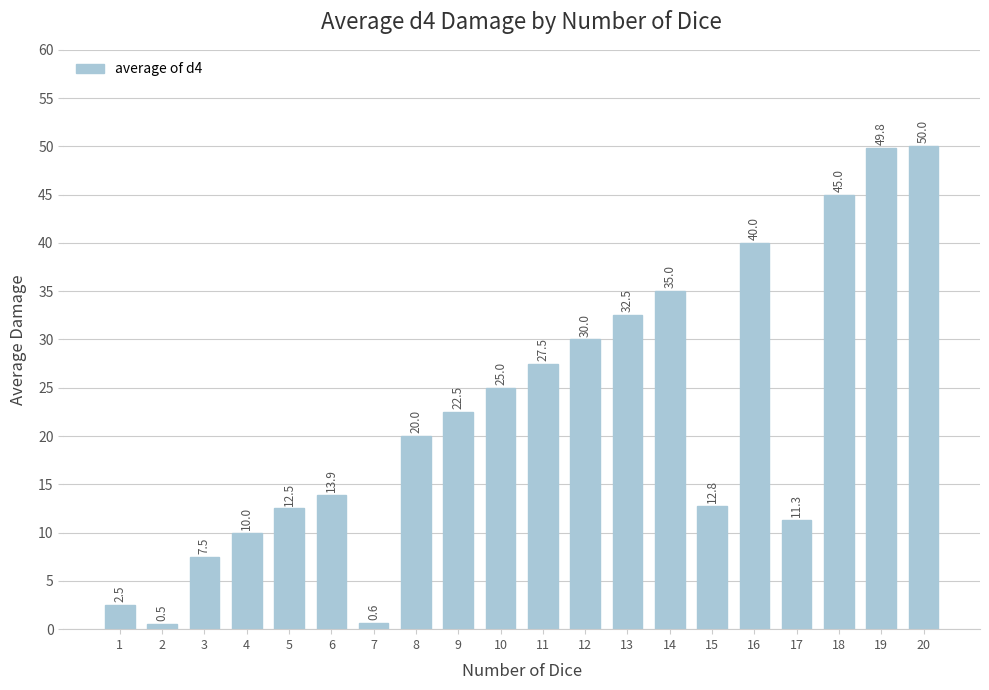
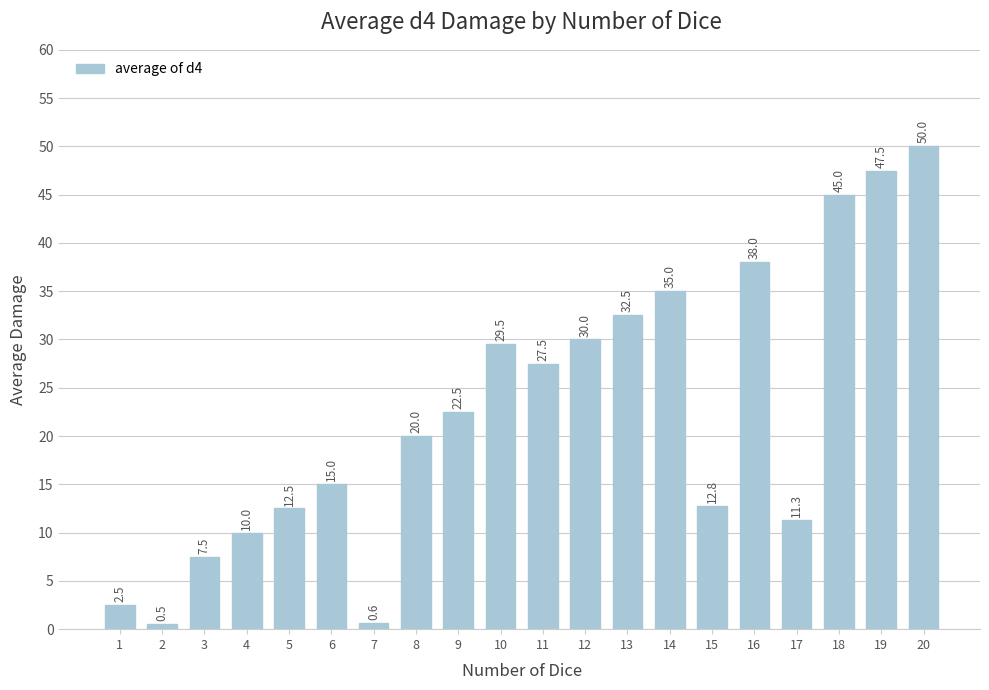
6: 13.9 -> 15.0
10: 25.0 -> 29.5
16: 40.0 -> 38.0
19: 49.8 -> 47.5
